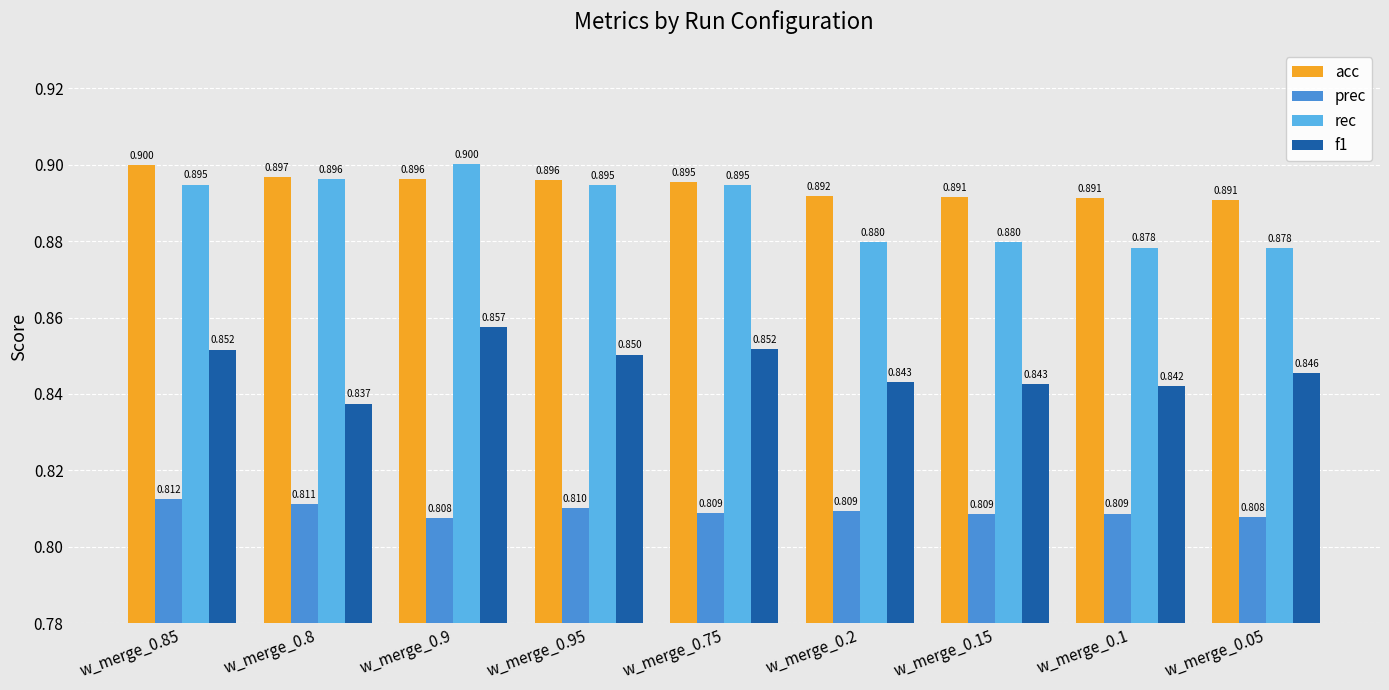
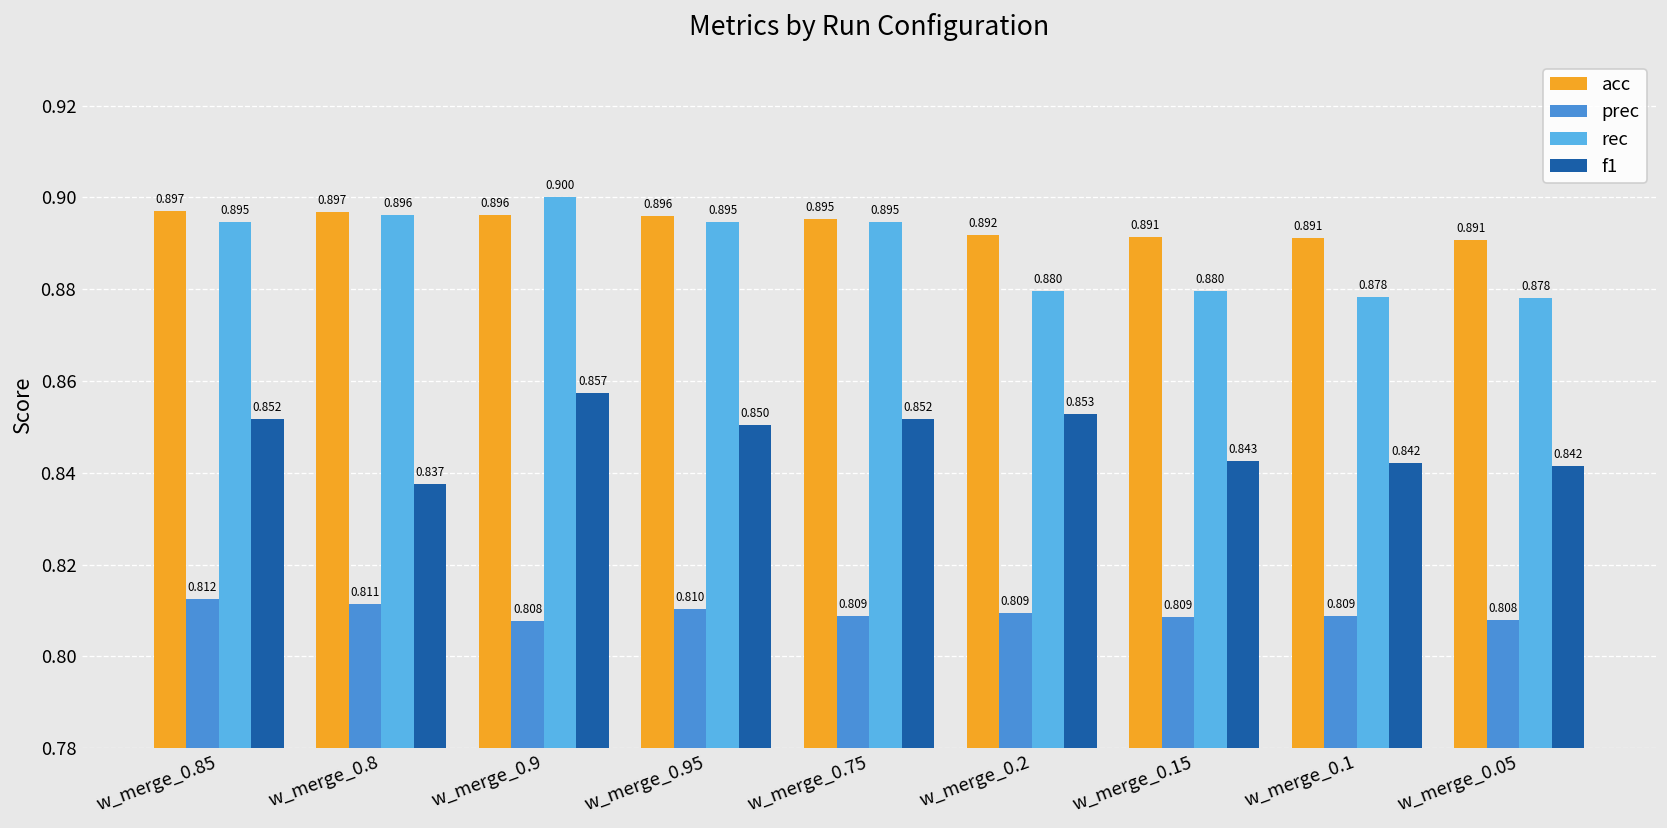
acc, w_merge_0.85: 0.900 -> 0.897
f1, w_merge_0.2: 0.843 -> 0.853
f1, w_merge_0.05: 0.846 -> 0.842
